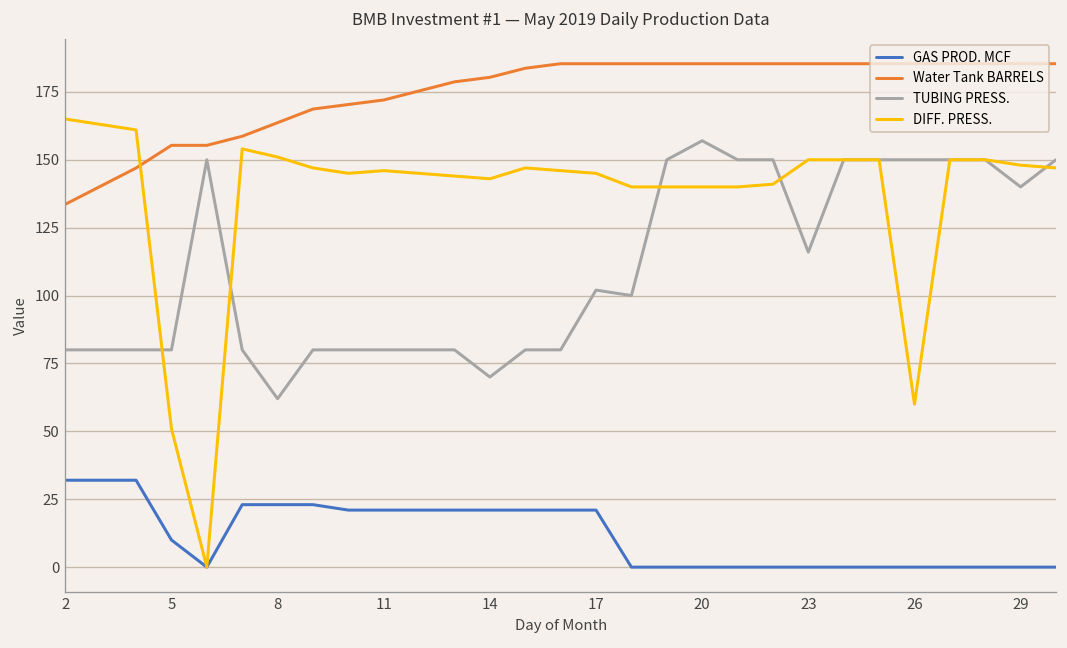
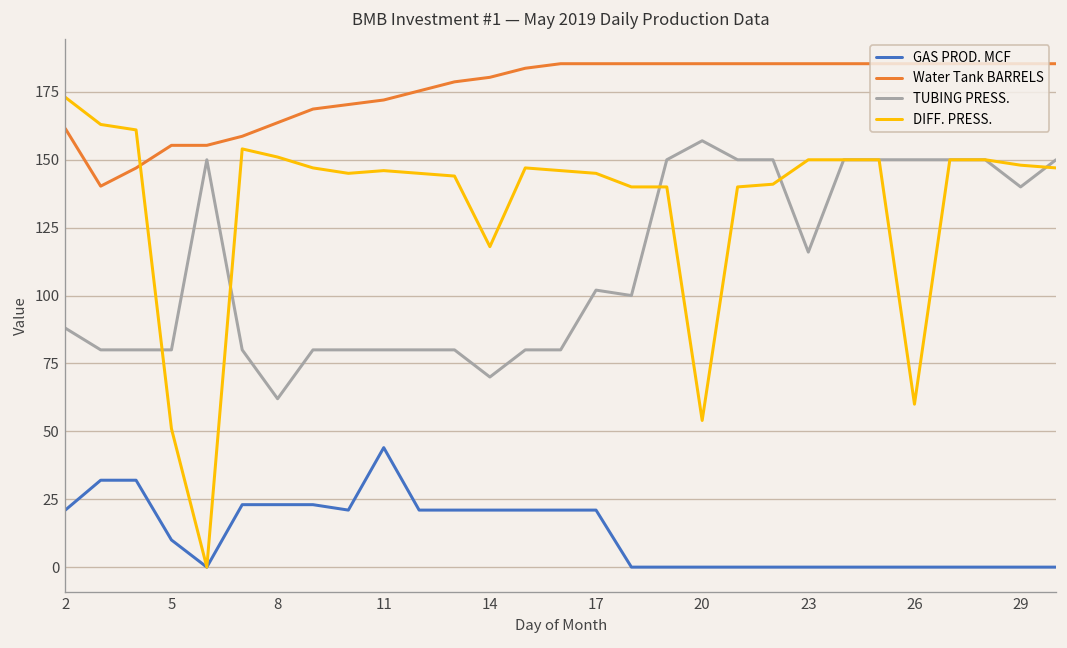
GAS PROD. MCF, 2: 32 -> 21
Water Tank BARRELS, 2: 134 -> 162
TUBING PRESS., 2: 80 -> 88
DIFF. PRESS., 2: 165 -> 173
GAS PROD. MCF, 11: 21 -> 44
DIFF. PRESS., 14: 143 -> 118
DIFF. PRESS., 20: 140 -> 54
